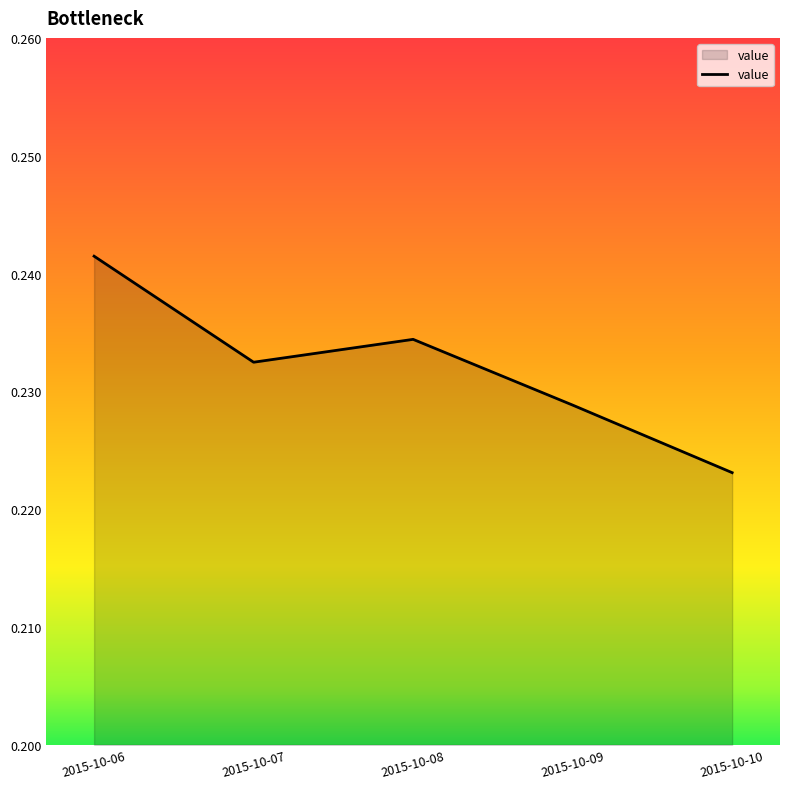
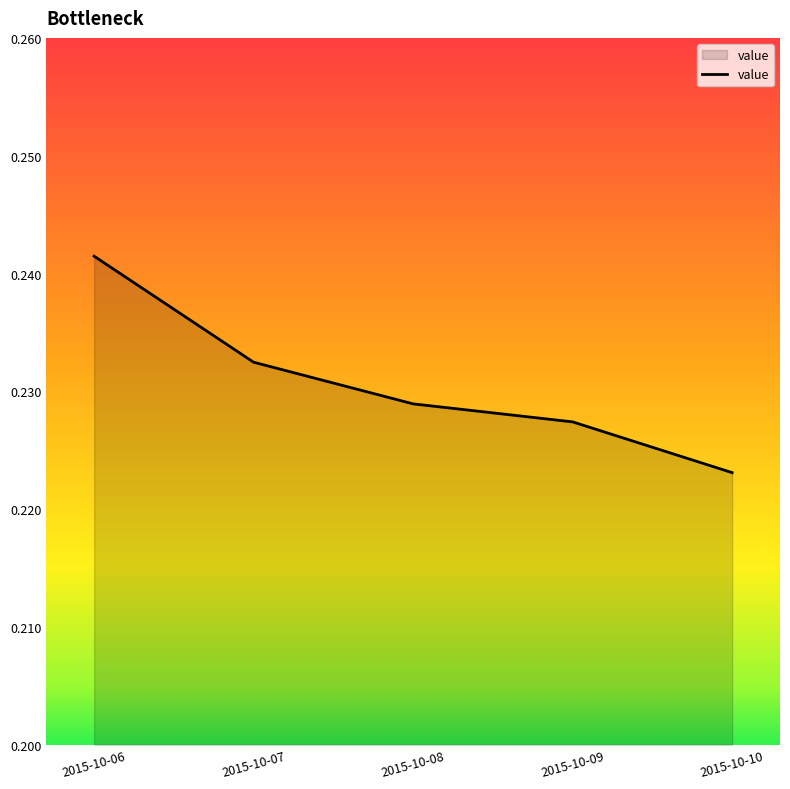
2015-10-08: 0.2344 -> 0.2289
2015-10-09: 0.2288 -> 0.2274
